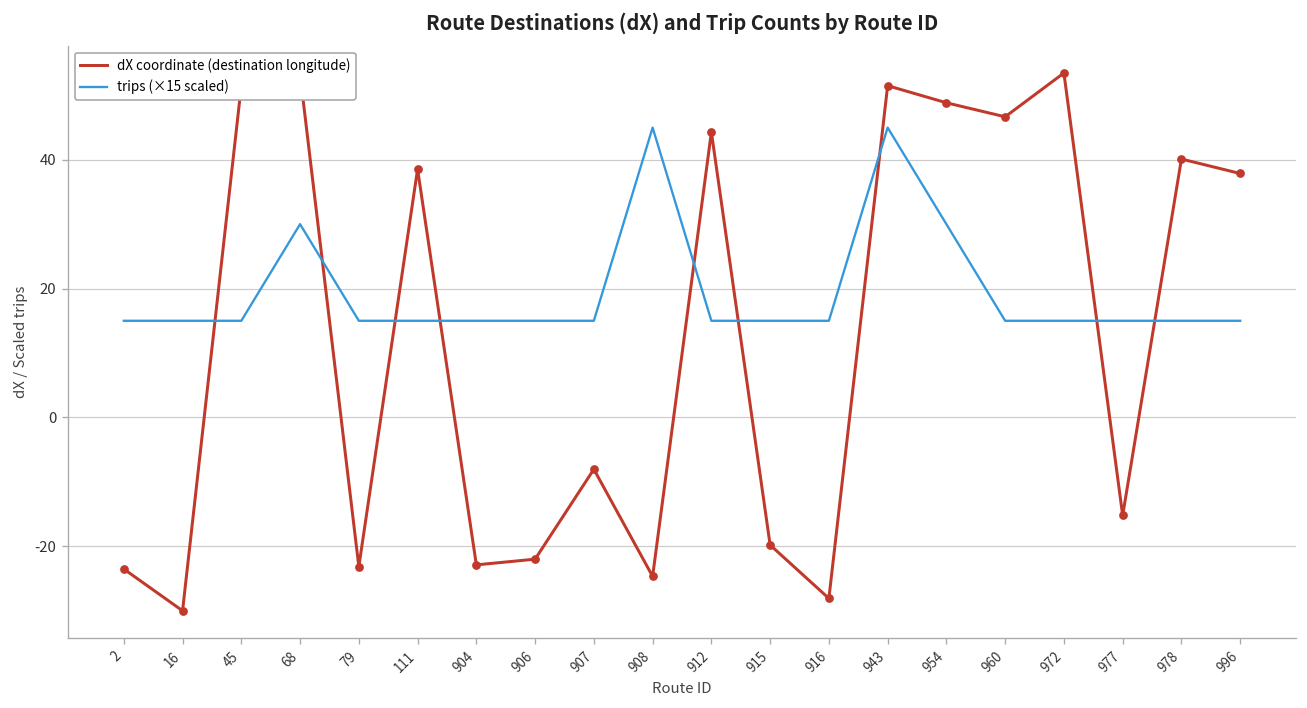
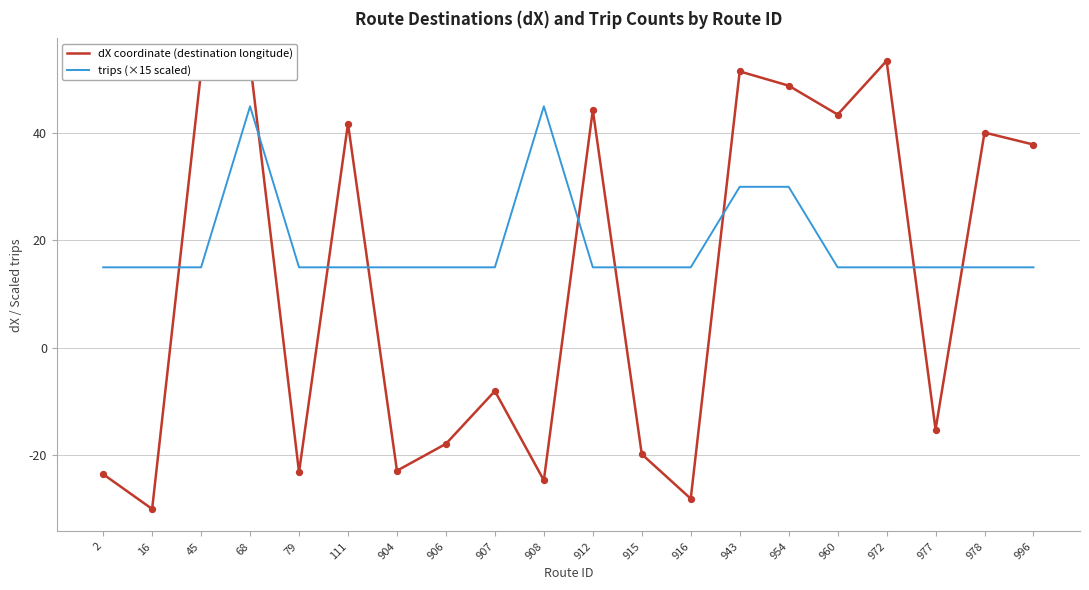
trips (×15 scaled), 68: 30 -> 45
dX coordinate (destination longitude), 111: 39 -> 42
dX coordinate (destination longitude), 906: -22 -> -18
trips (×15 scaled), 943: 45 -> 30
dX coordinate (destination longitude), 960: 47 -> 43
